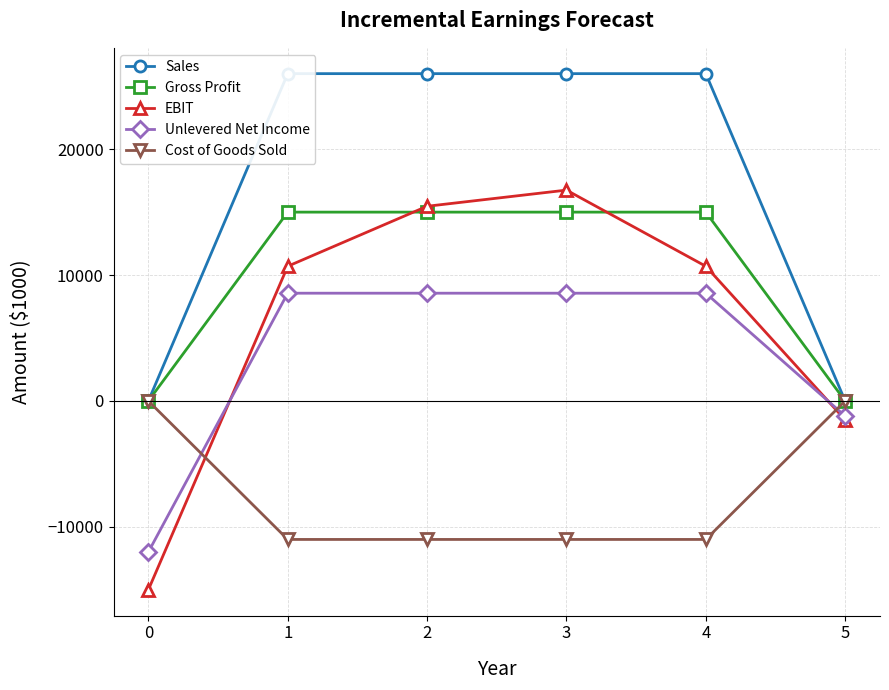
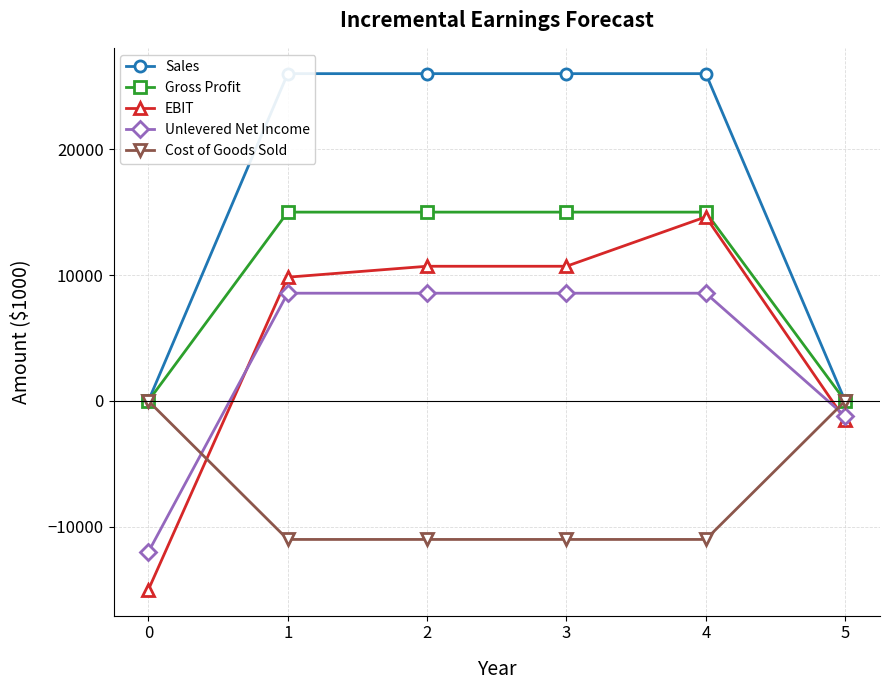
EBIT, 1: 10700 -> 9800
EBIT, 2: 15500 -> 10700
EBIT, 3: 16700 -> 10700
EBIT, 4: 10700 -> 14600
